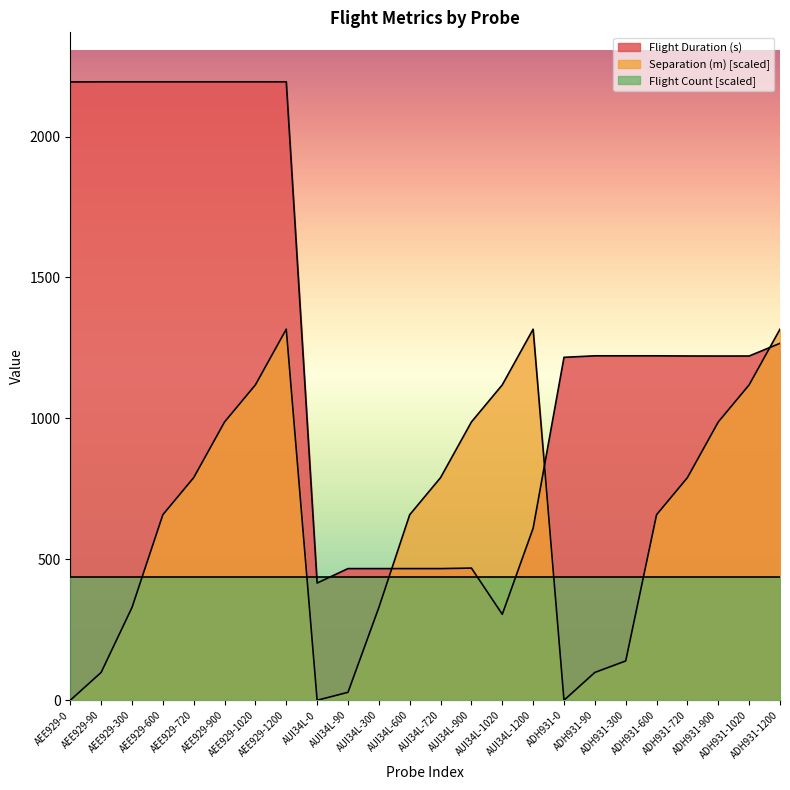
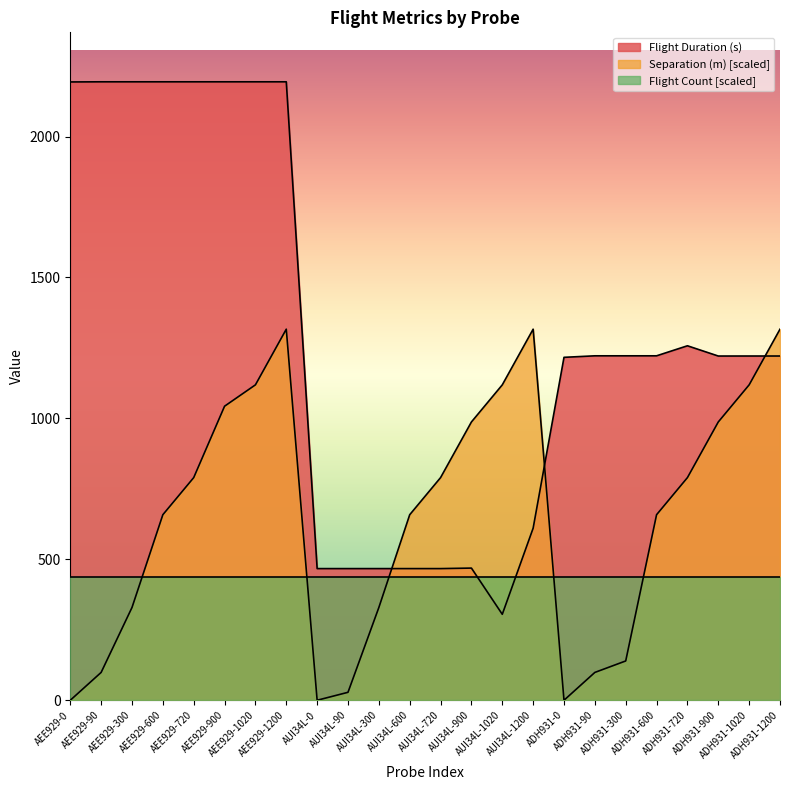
Separation (m) [scaled], AEE929-900: 990 -> 1040
Flight Duration (s), AUI34L-0: 420 -> 470
Flight Duration (s), ADH931-720: 1220 -> 1260
Flight Duration (s), ADH931-1200: 1270 -> 1220
